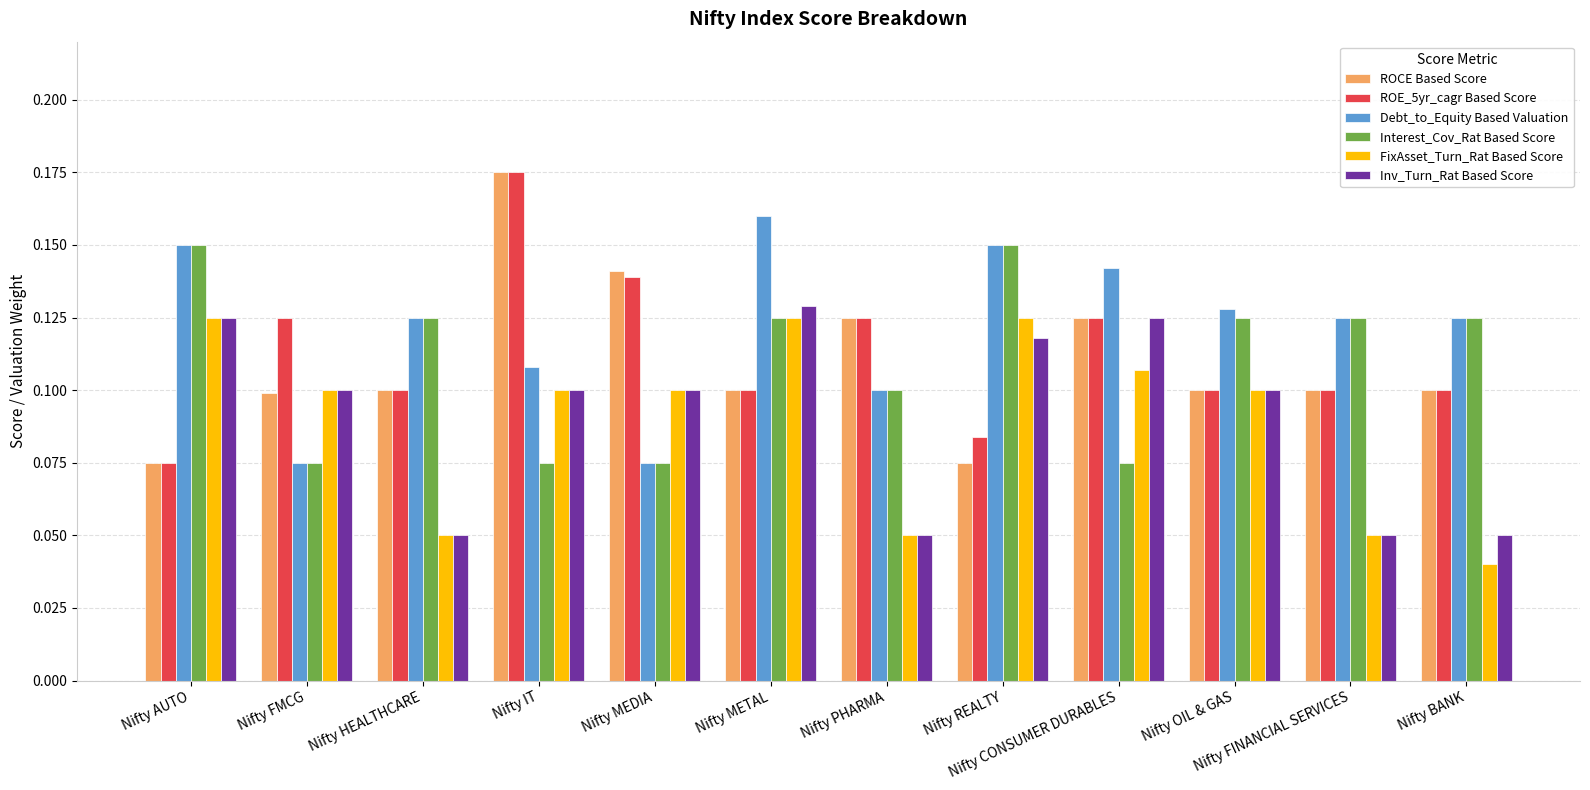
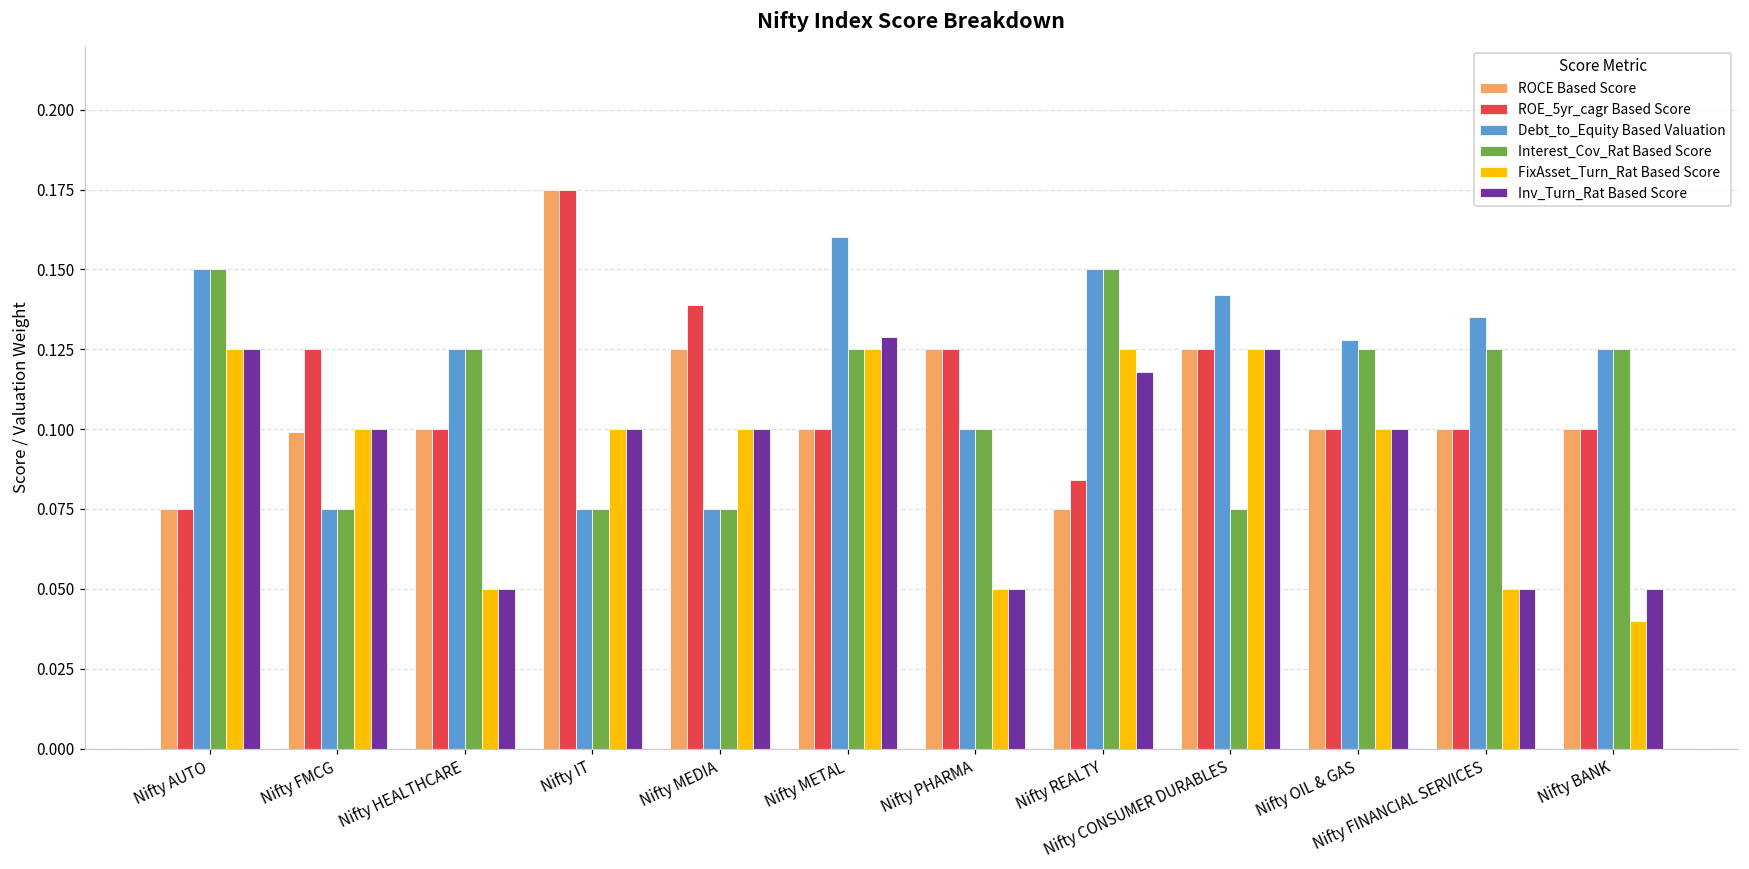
Debt_to_Equity Based Valuation, Nifty IT: 0.108 -> 0.075
ROCE Based Score, Nifty MEDIA: 0.141 -> 0.125
FixAsset_Turn_Rat Based Score, Nifty CONSUMER DURABLES: 0.107 -> 0.125
Debt_to_Equity Based Valuation, Nifty FINANCIAL SERVICES: 0.125 -> 0.135
